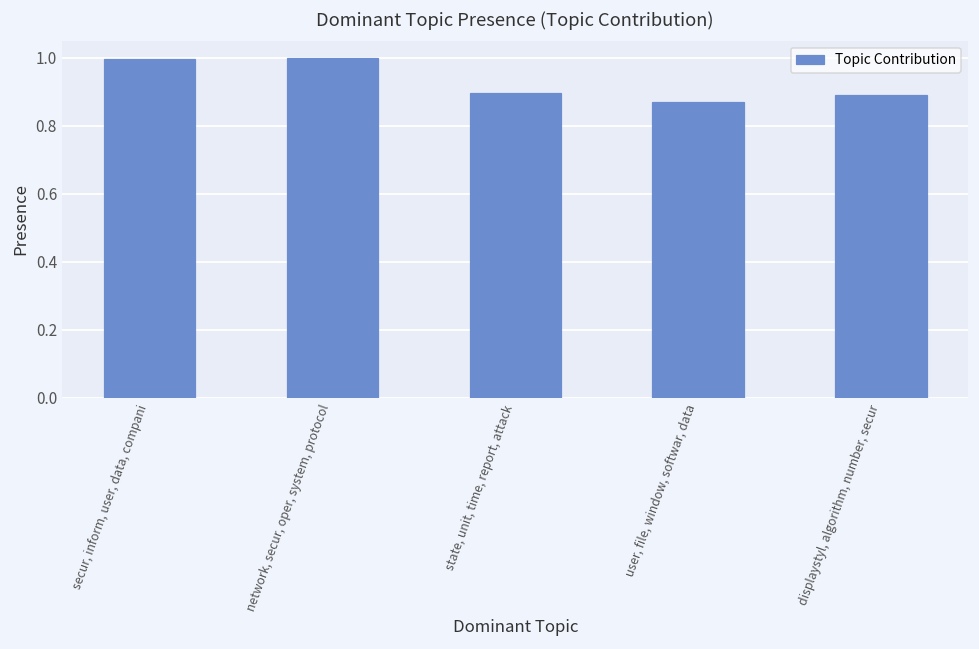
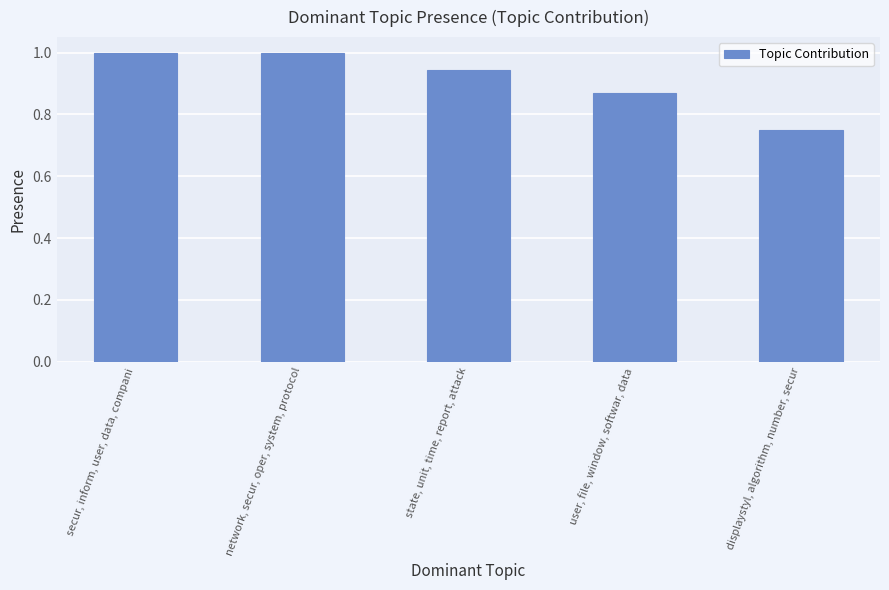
state, unit, time, report, attack: 0.90 -> 0.94
displaystyl, algorithm, number, secur: 0.89 -> 0.75
